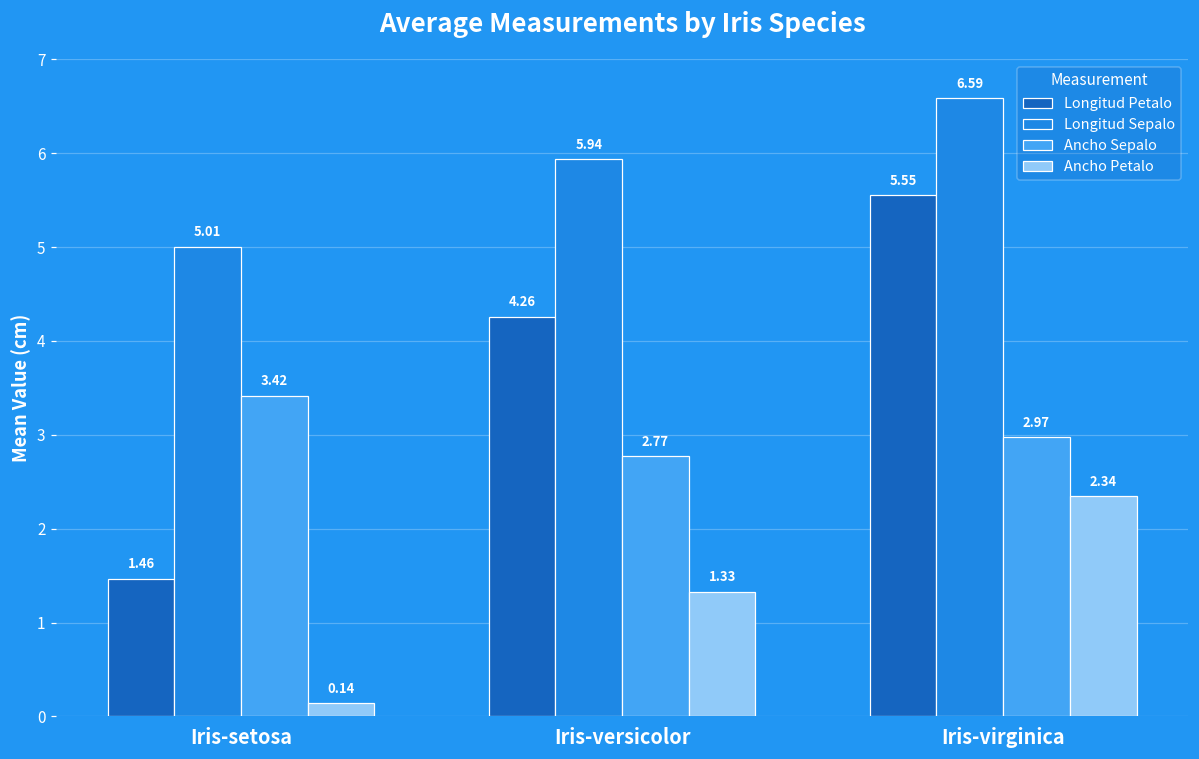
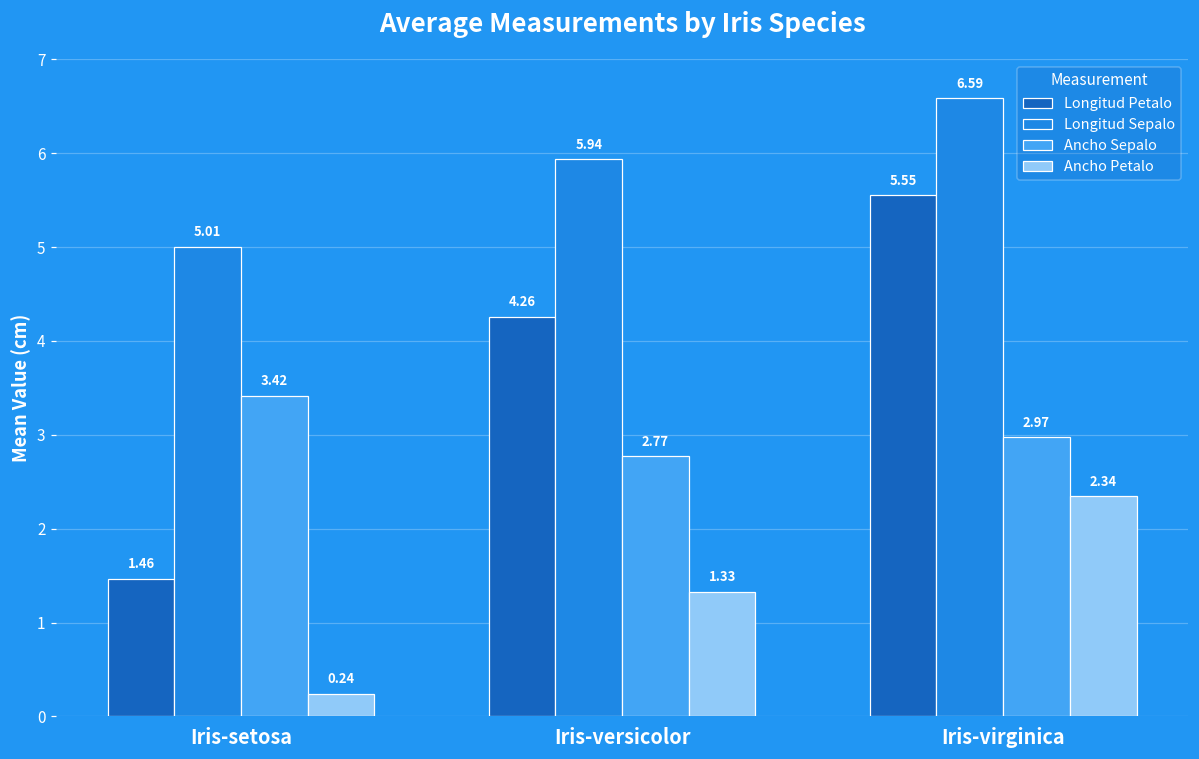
Ancho Petalo, Iris-setosa: 0.14 -> 0.24
